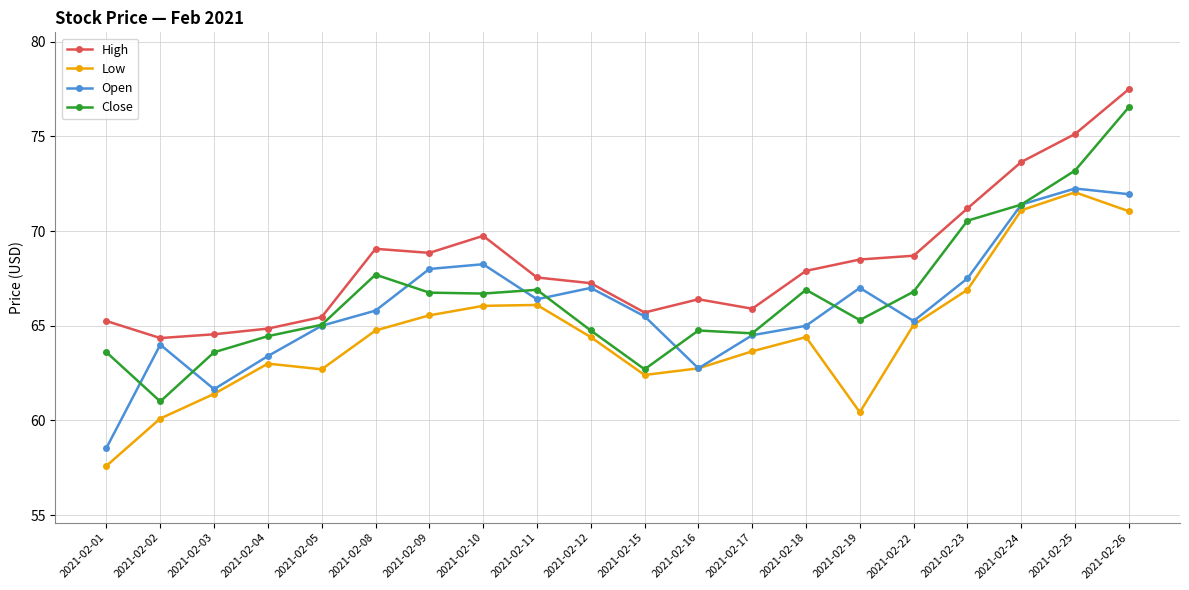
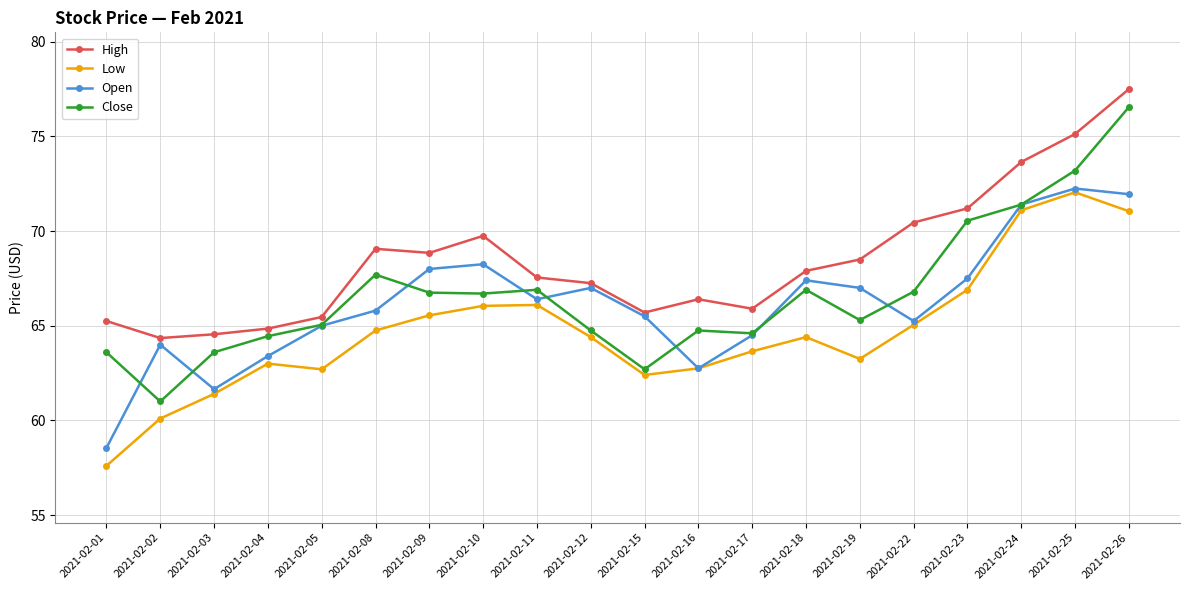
Open, 2021-02-18: 65.0 -> 67.4
Low, 2021-02-19: 60.4 -> 63.3
High, 2021-02-22: 68.7 -> 70.5
